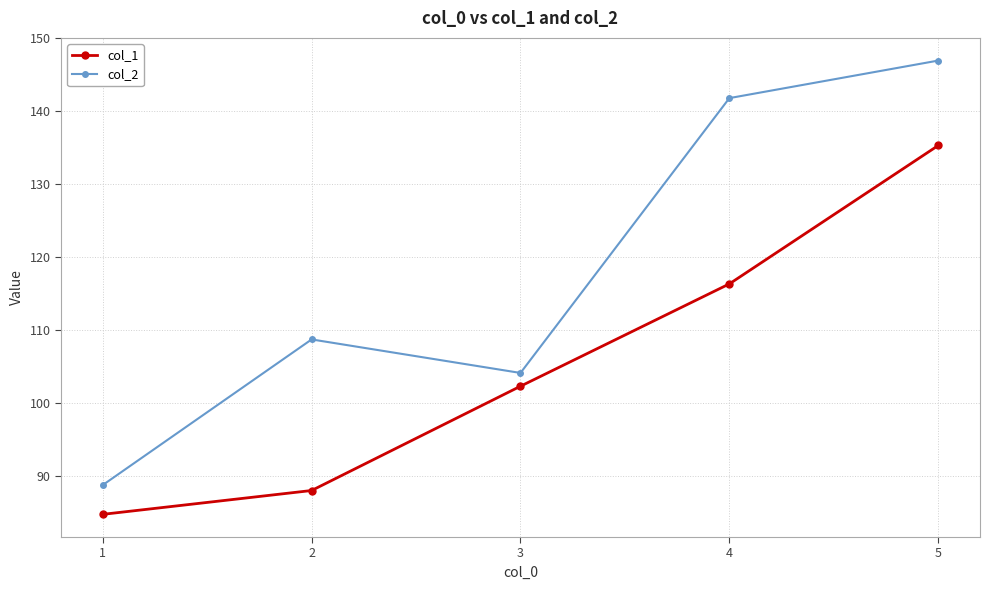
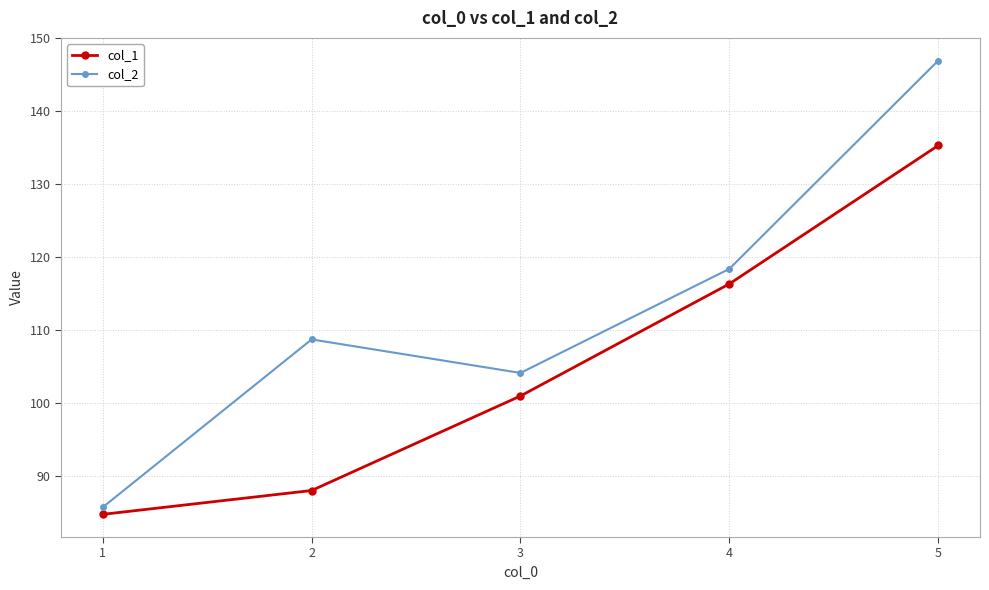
col_2, 1: 89 -> 86
col_1, 3: 102 -> 101
col_2, 4: 142 -> 118
